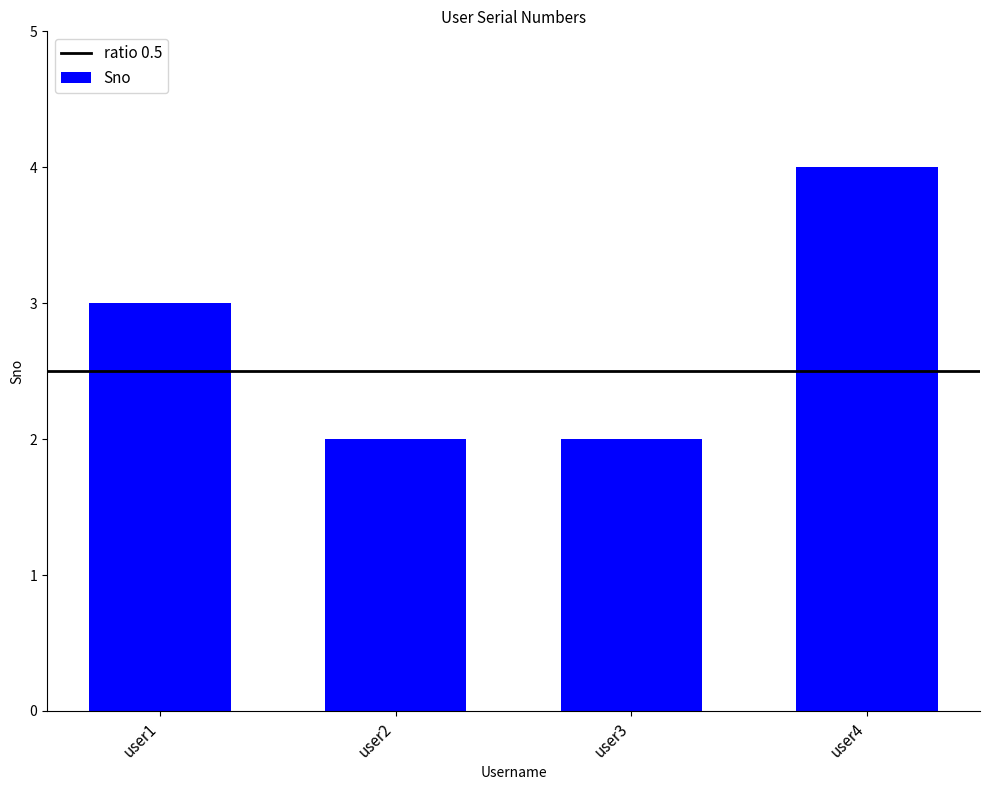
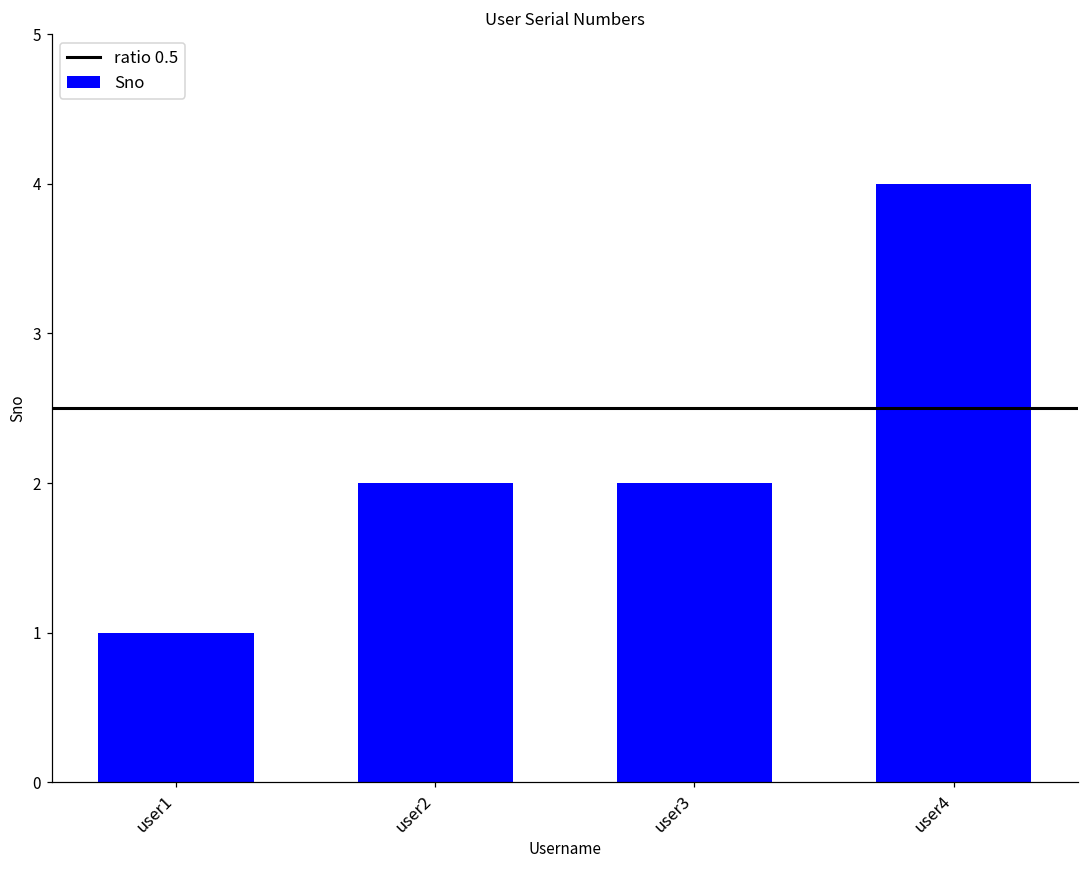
user1: 3 -> 1
